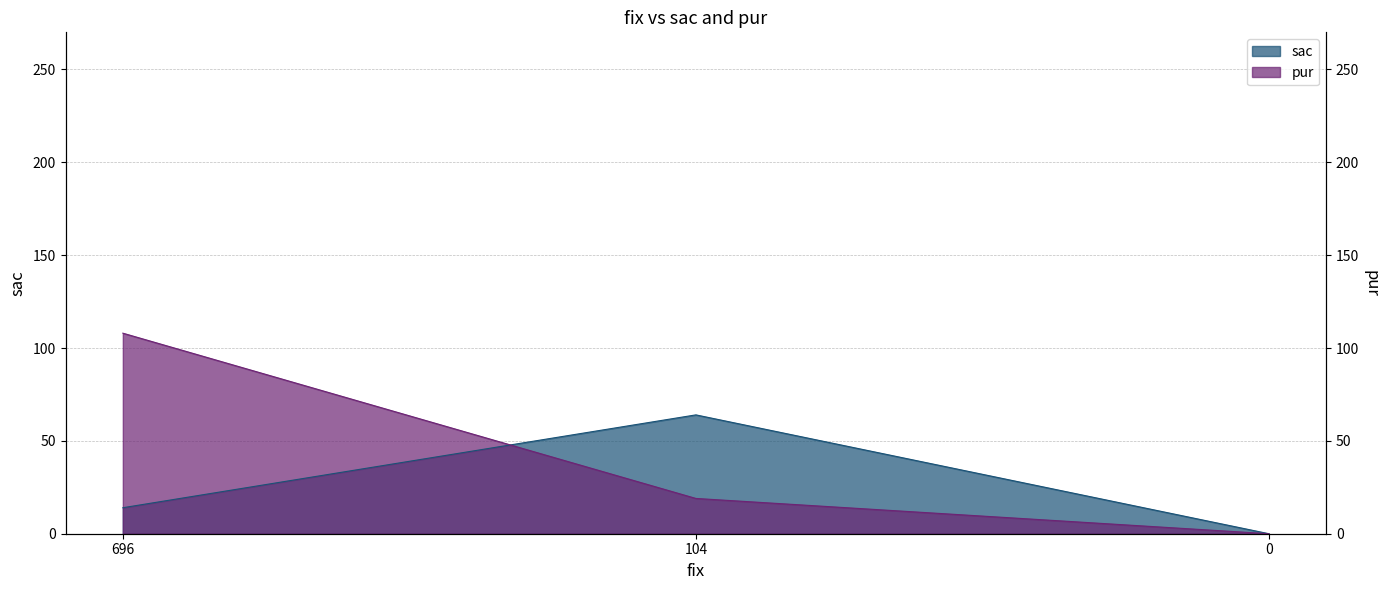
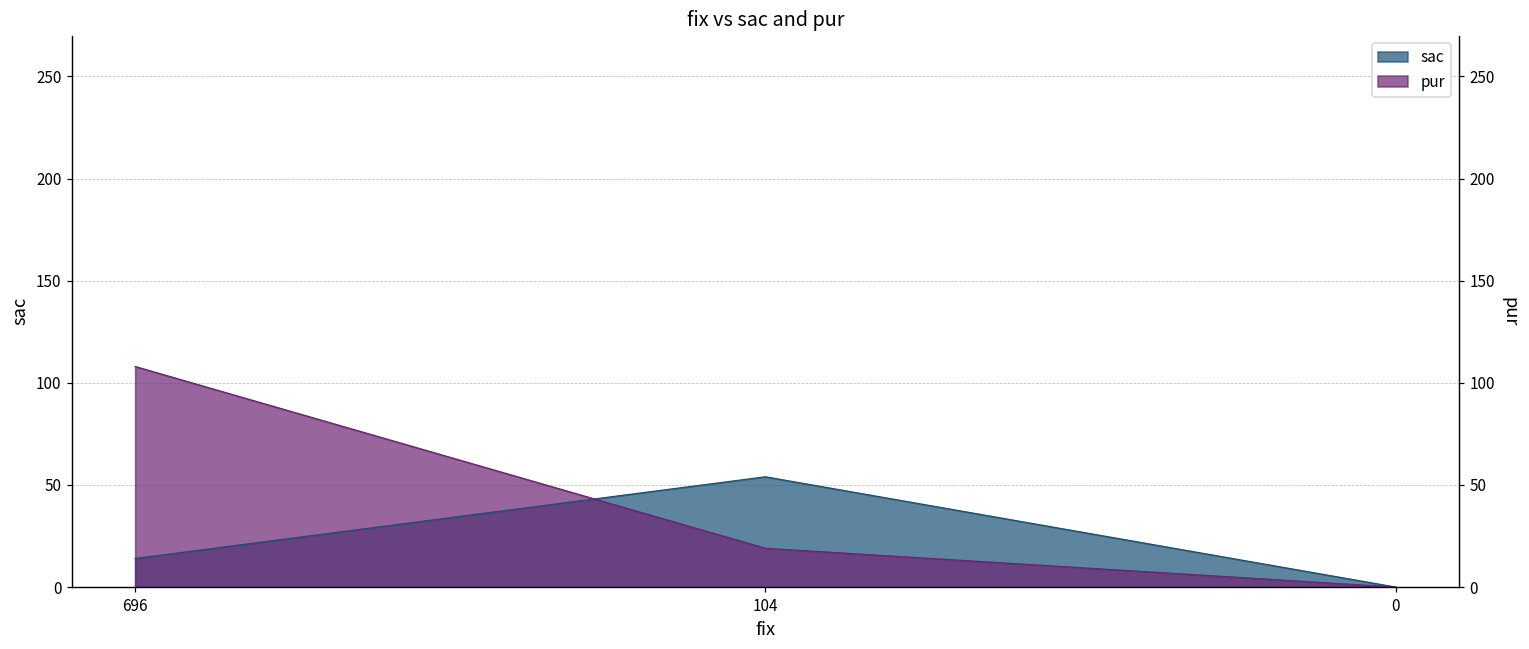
sac, 104: 64 -> 54
